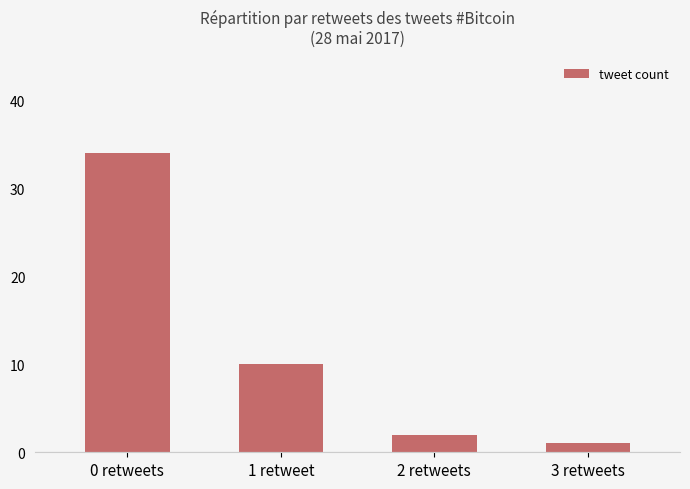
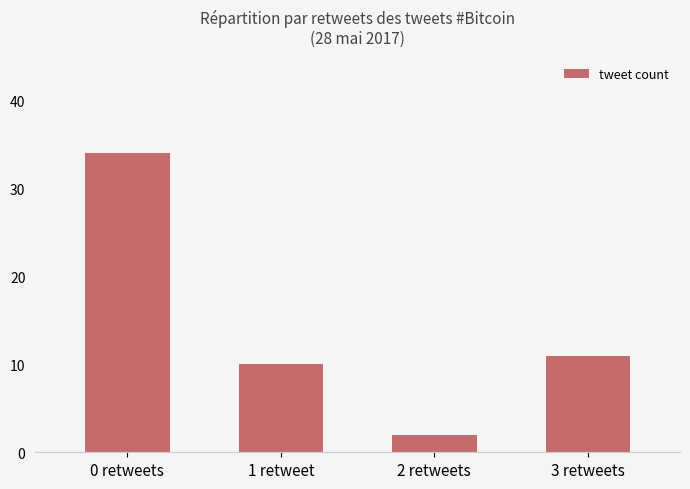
3 retweets: 1 -> 11
